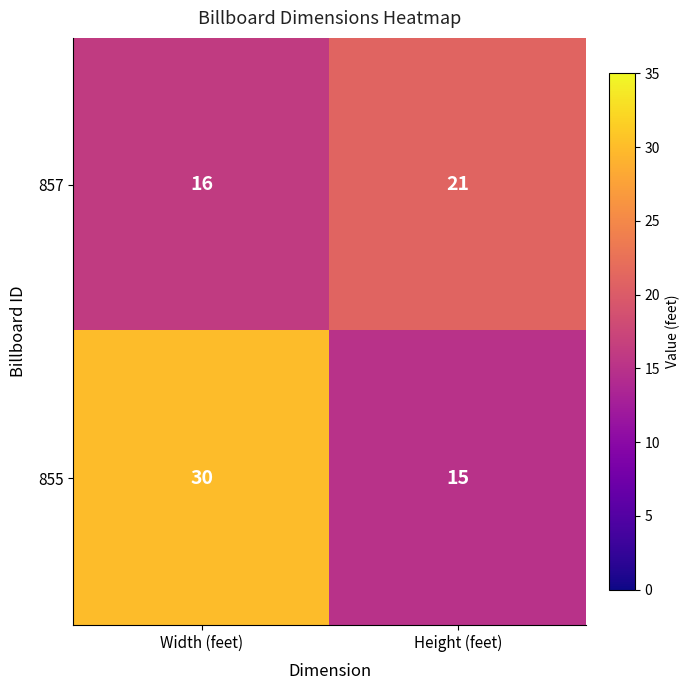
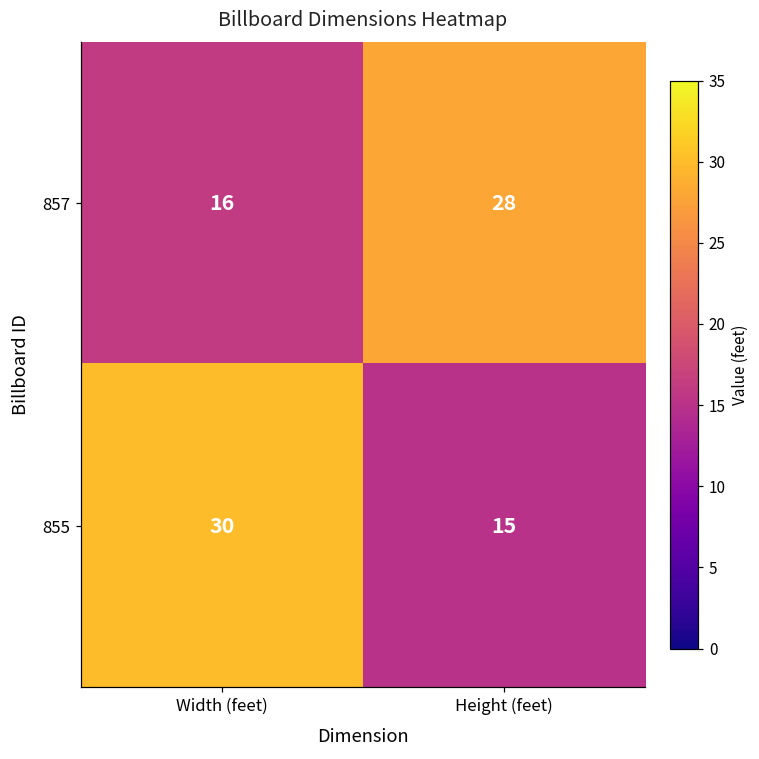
857, Height (feet): 21 -> 28
